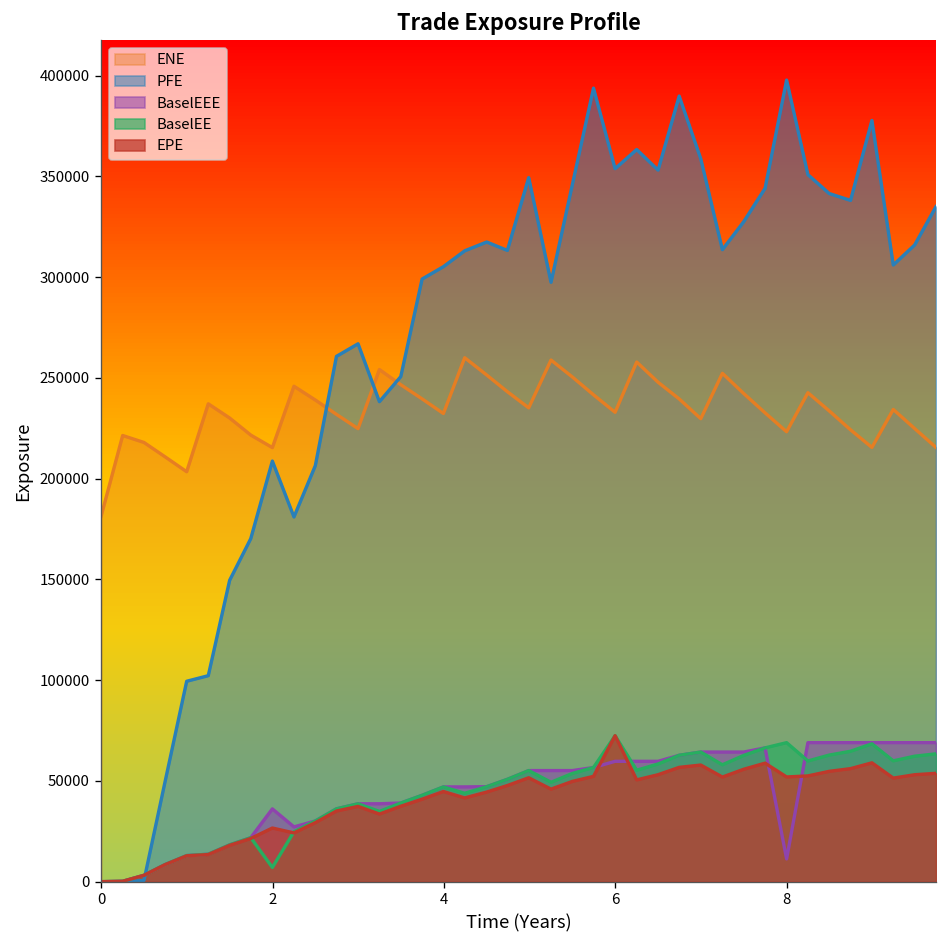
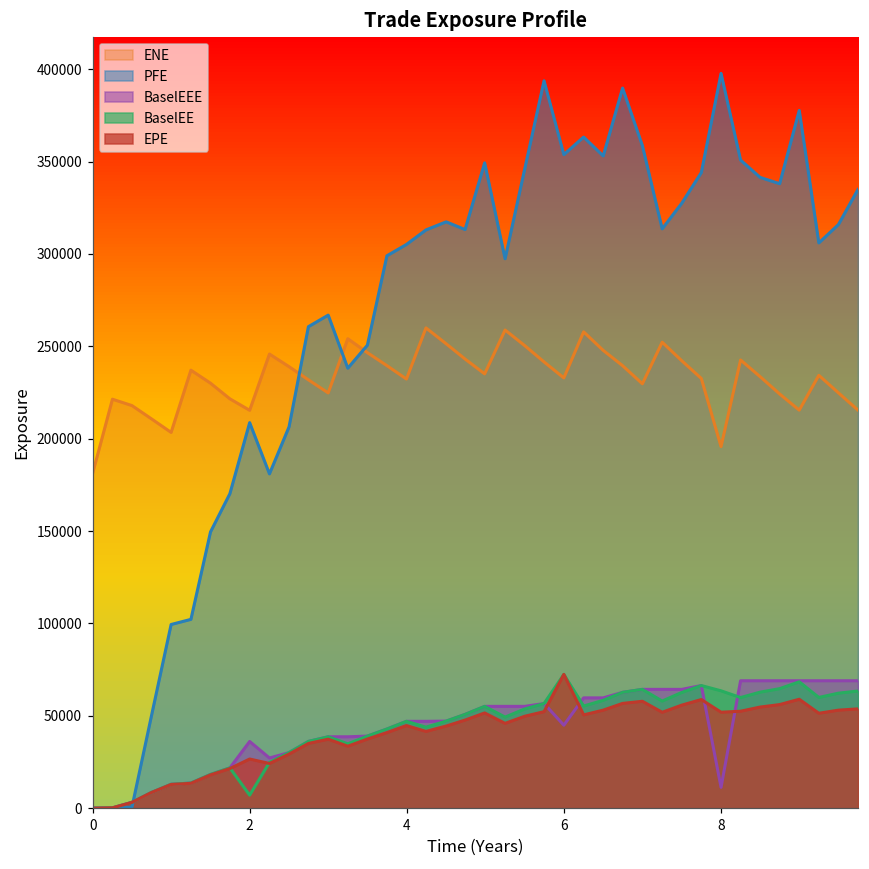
BaselEEE, 6: 60000 -> 45000
ENE, 8: 223000 -> 196000
BaselEE, 8: 69000 -> 64000
